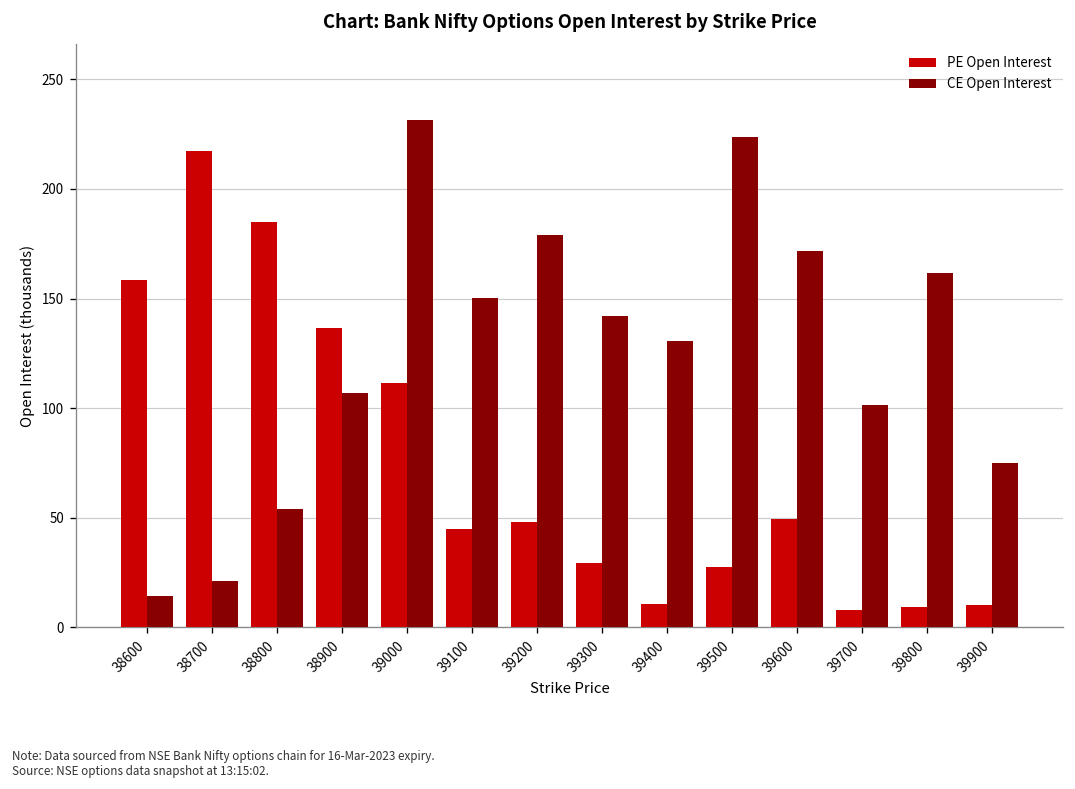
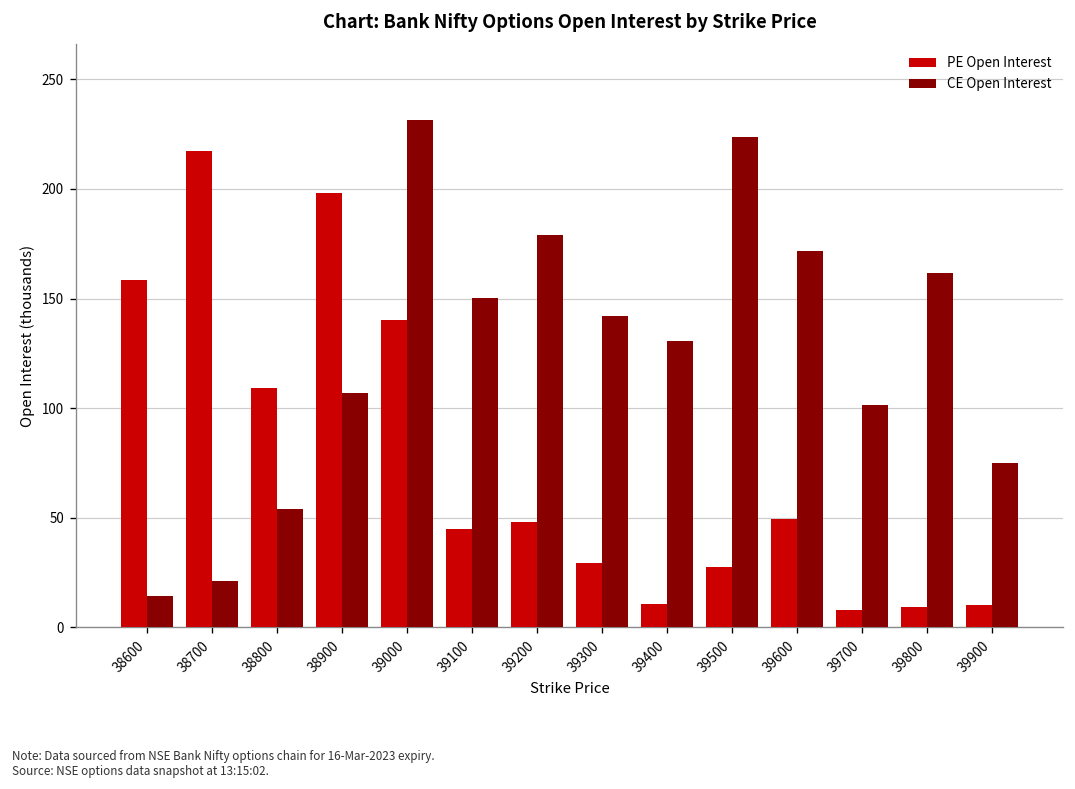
PE Open Interest, 38800: 185 -> 109
PE Open Interest, 38900: 137 -> 198
PE Open Interest, 39000: 112 -> 140
